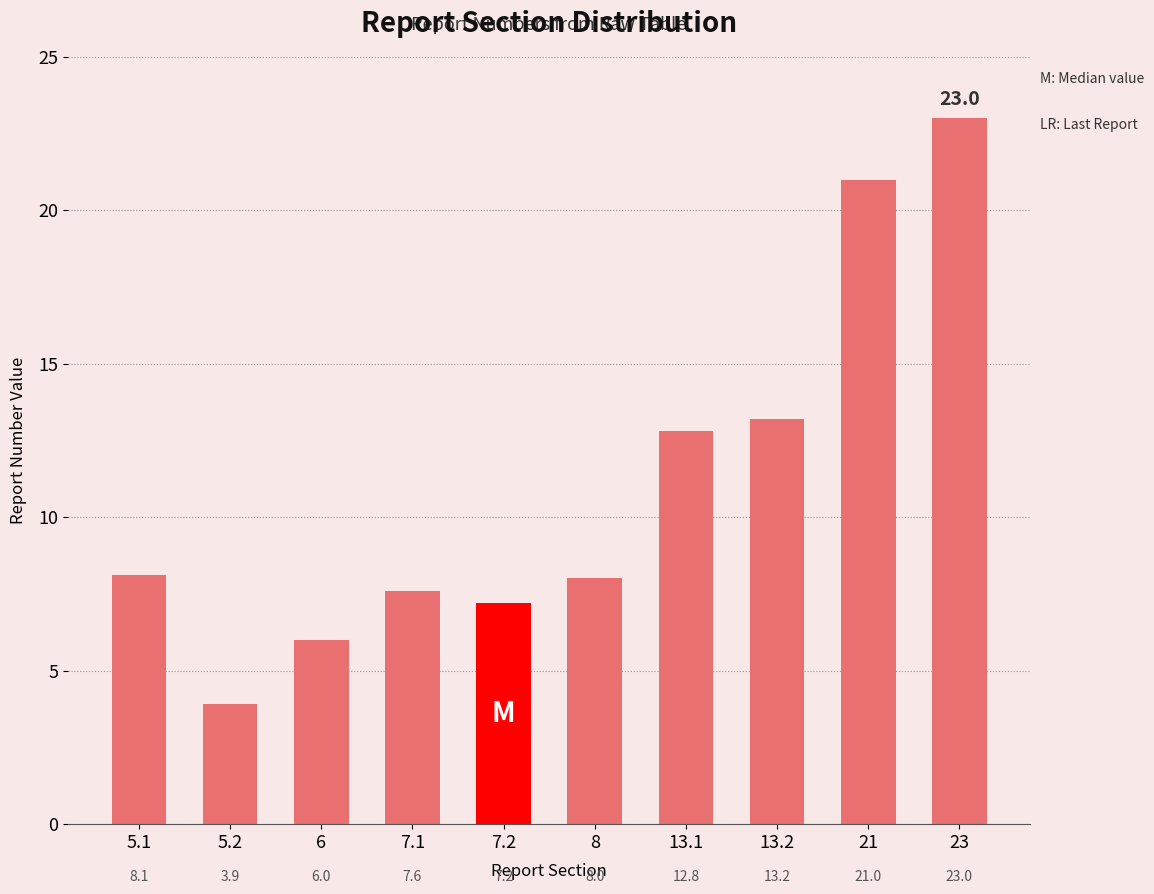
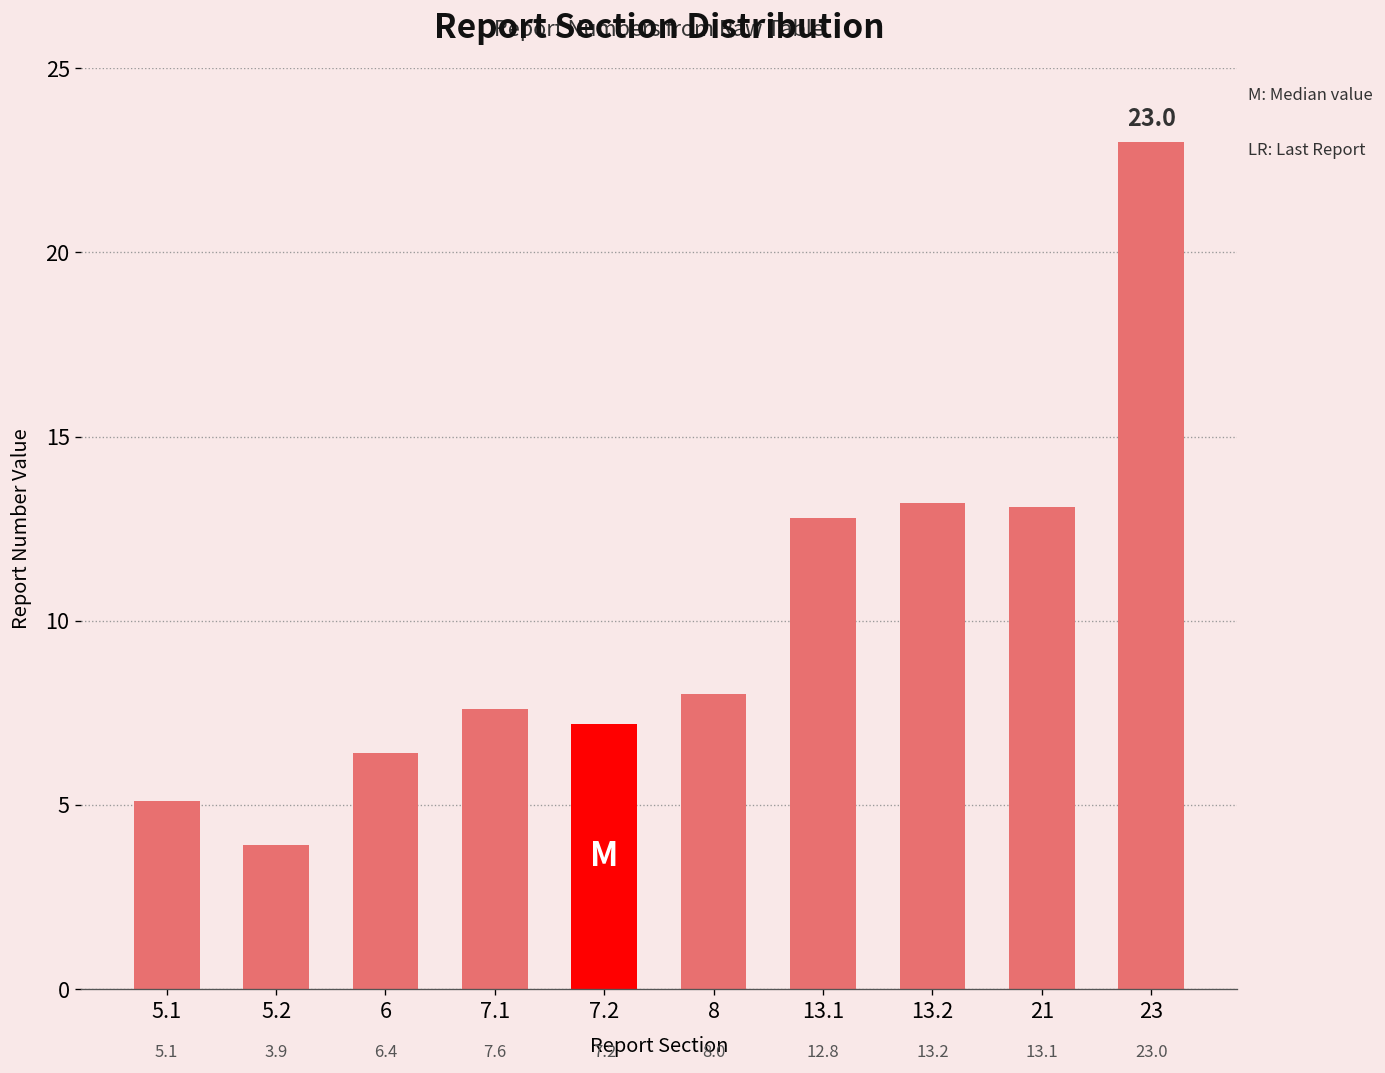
5.1: 8.1 -> 5.1
6: 6.0 -> 6.4
21: 21.0 -> 13.1
